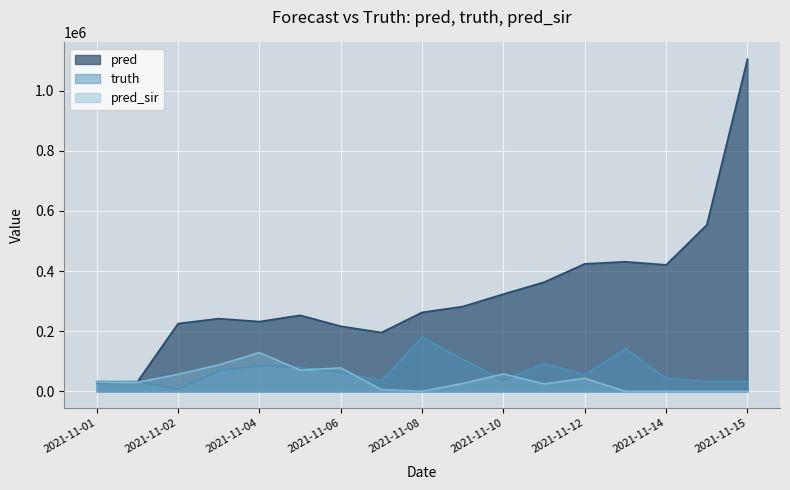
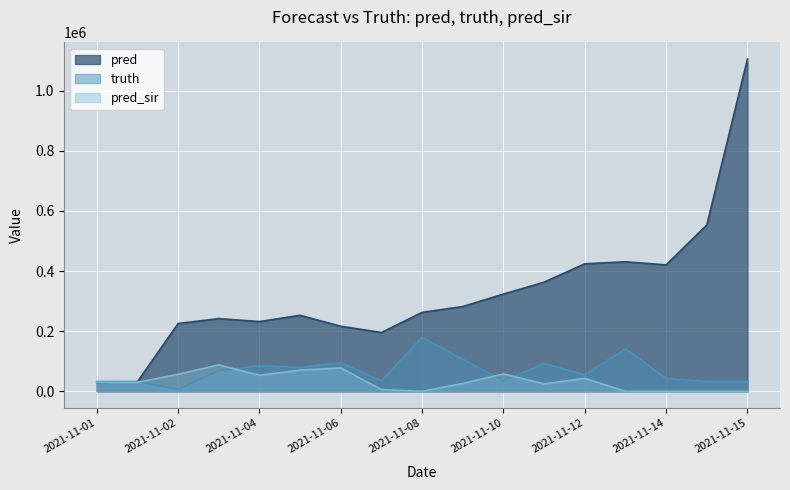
pred_sir, 2021-11-04: 130000 -> 50000
truth, 2021-11-06: 60000 -> 100000
